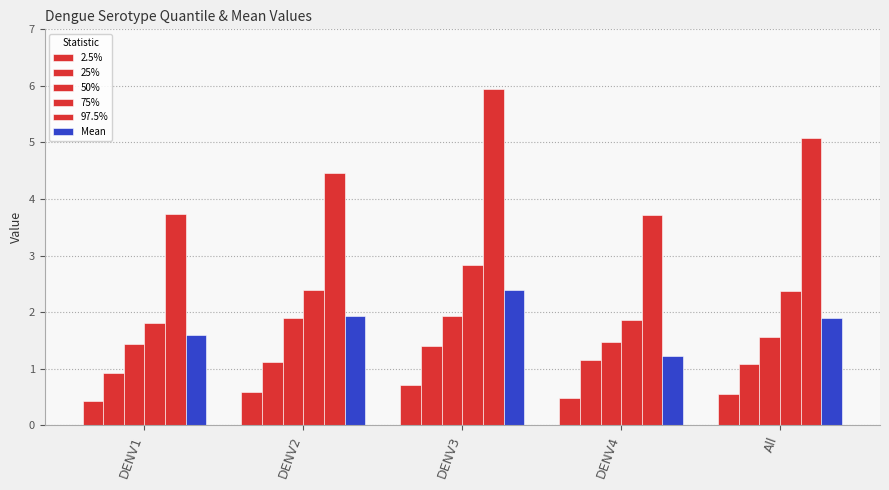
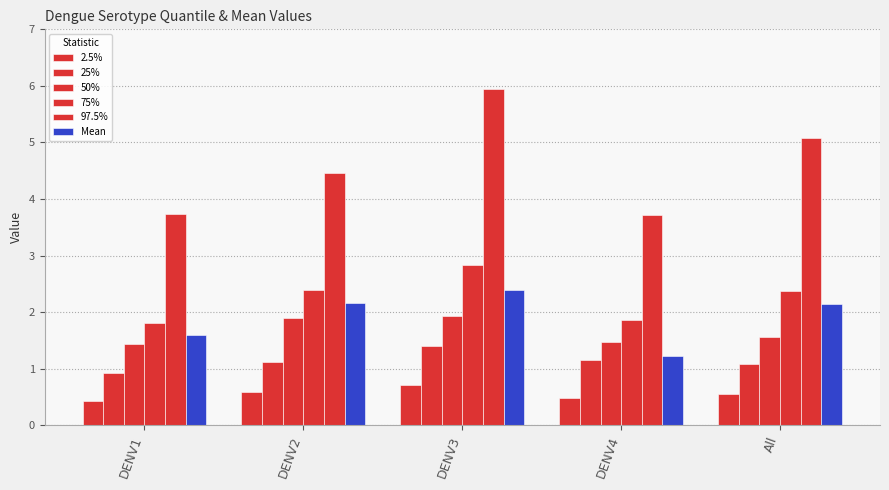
Mean, DENV2: 1.9 -> 2.2
Mean, All: 1.9 -> 2.1
